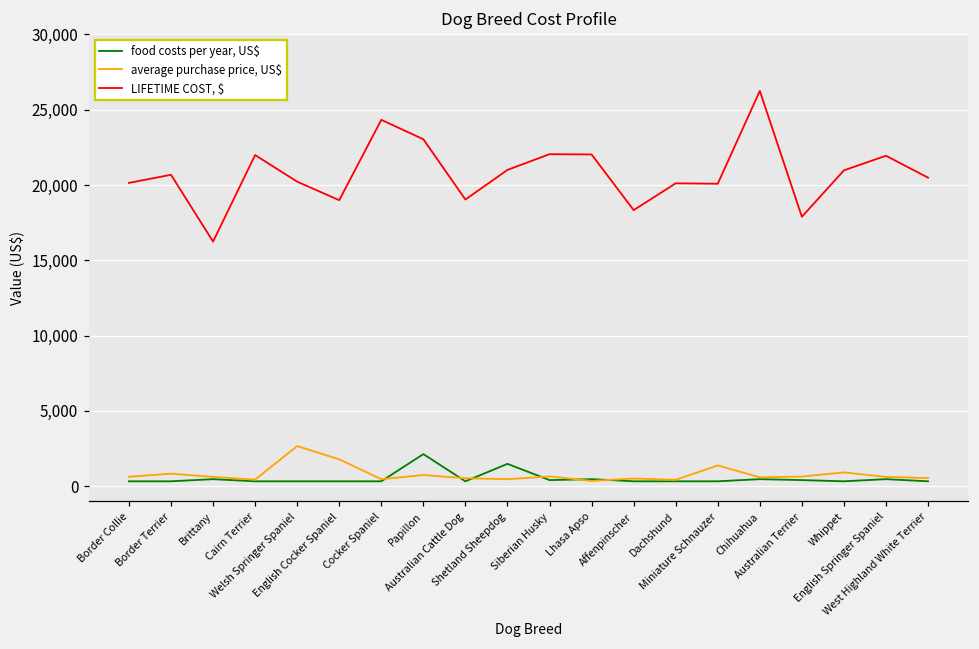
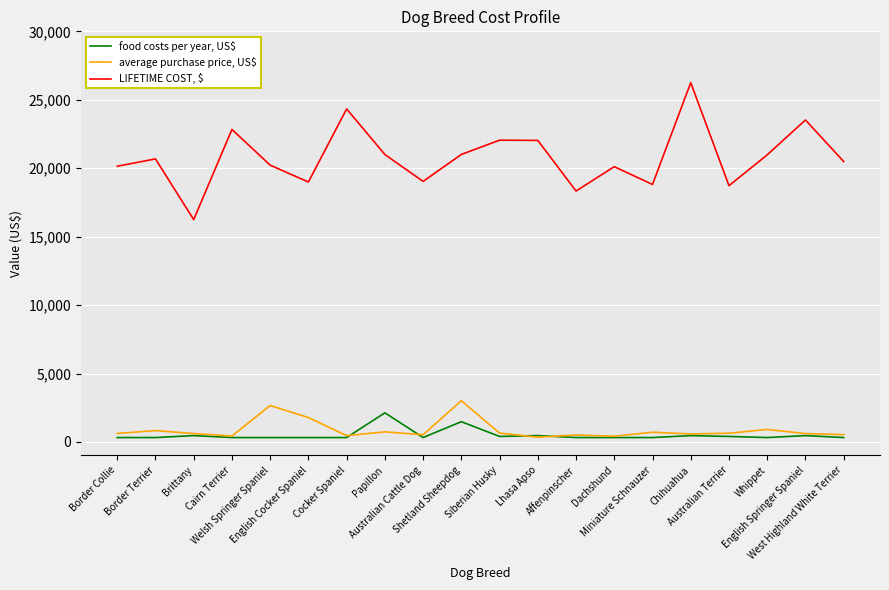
LIFETIME COST, $, Cairn Terrier: 22,000 -> 22,800
LIFETIME COST, $, Papillon: 23,000 -> 21,000
average purchase price, US$, Shetland Sheepdog: 500 -> 3,000
average purchase price, US$, Miniature Schnauzer: 1,400 -> 700
LIFETIME COST, $, Miniature Schnauzer: 20,100 -> 18,800
LIFETIME COST, $, Australian Terrier: 17,900 -> 18,700
LIFETIME COST, $, English Springer Spaniel: 21,900 -> 23,500
